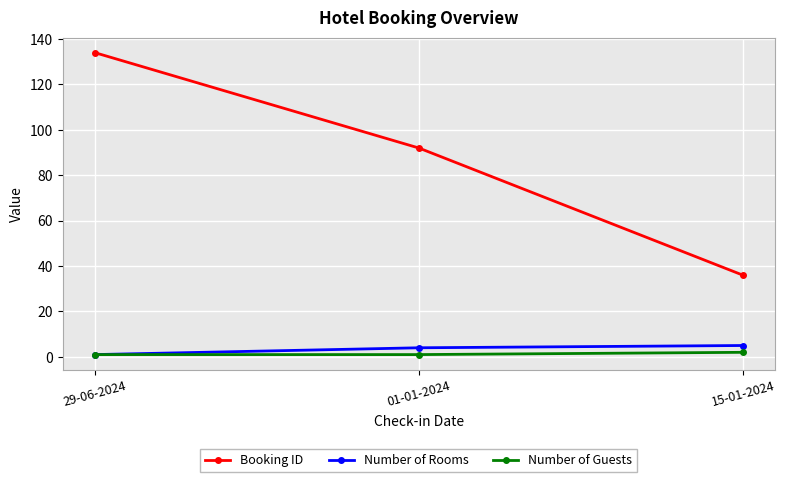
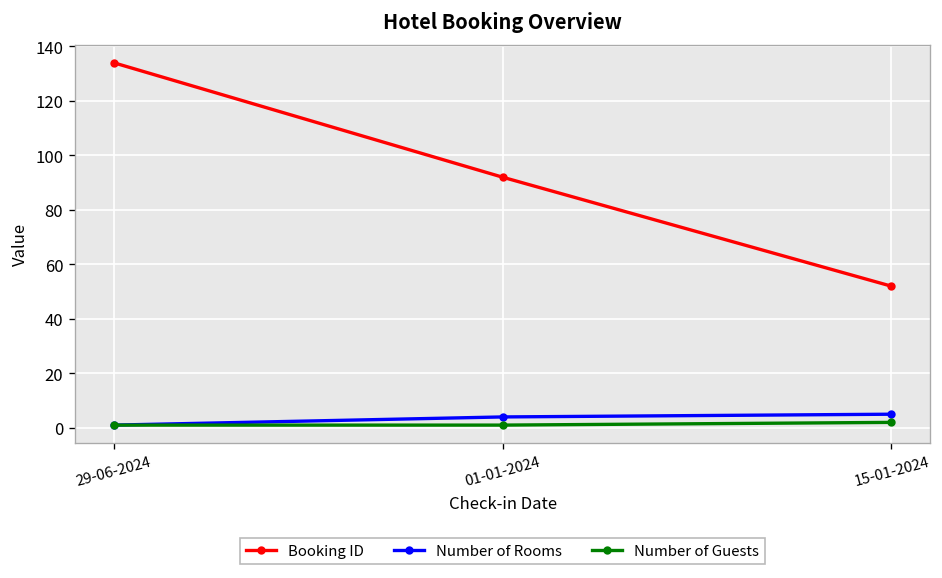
Booking ID, 15-01-2024: 36 -> 52
